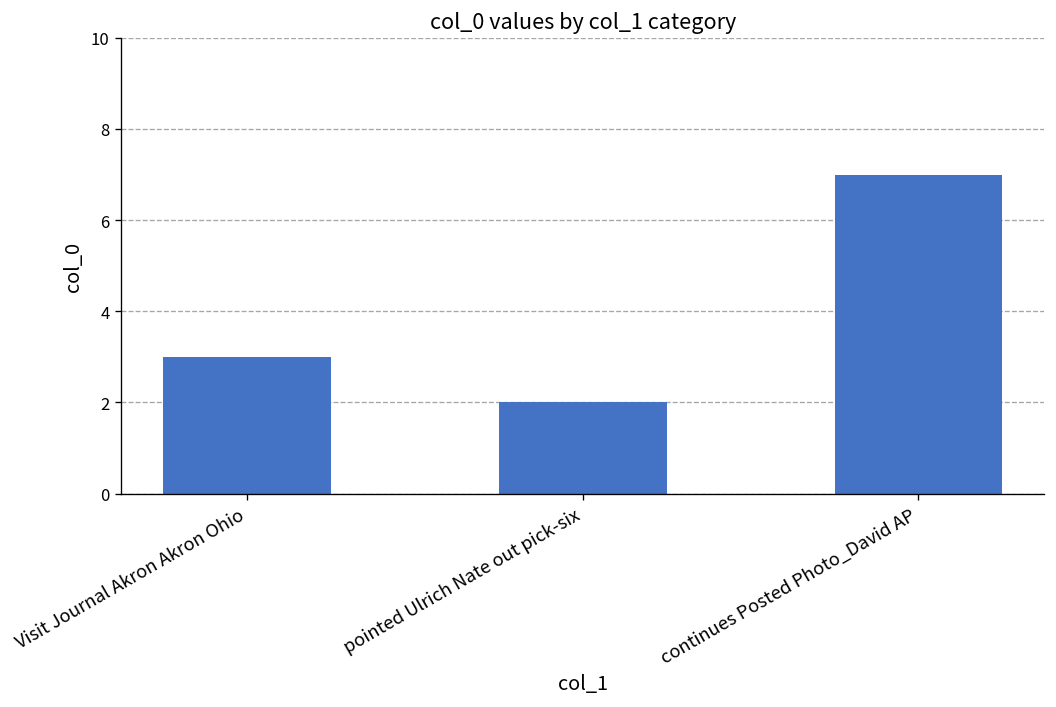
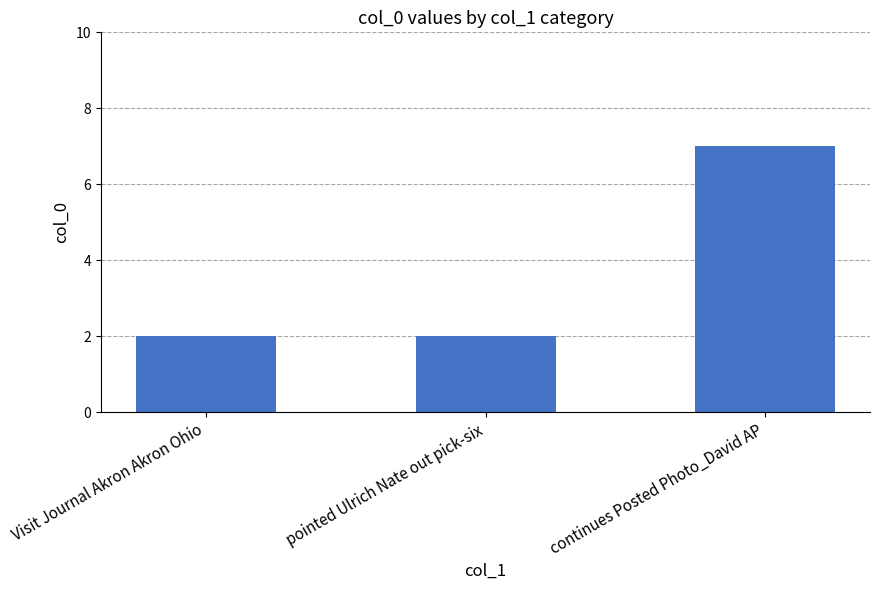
Visit Journal Akron Akron Ohio: 3 -> 2
